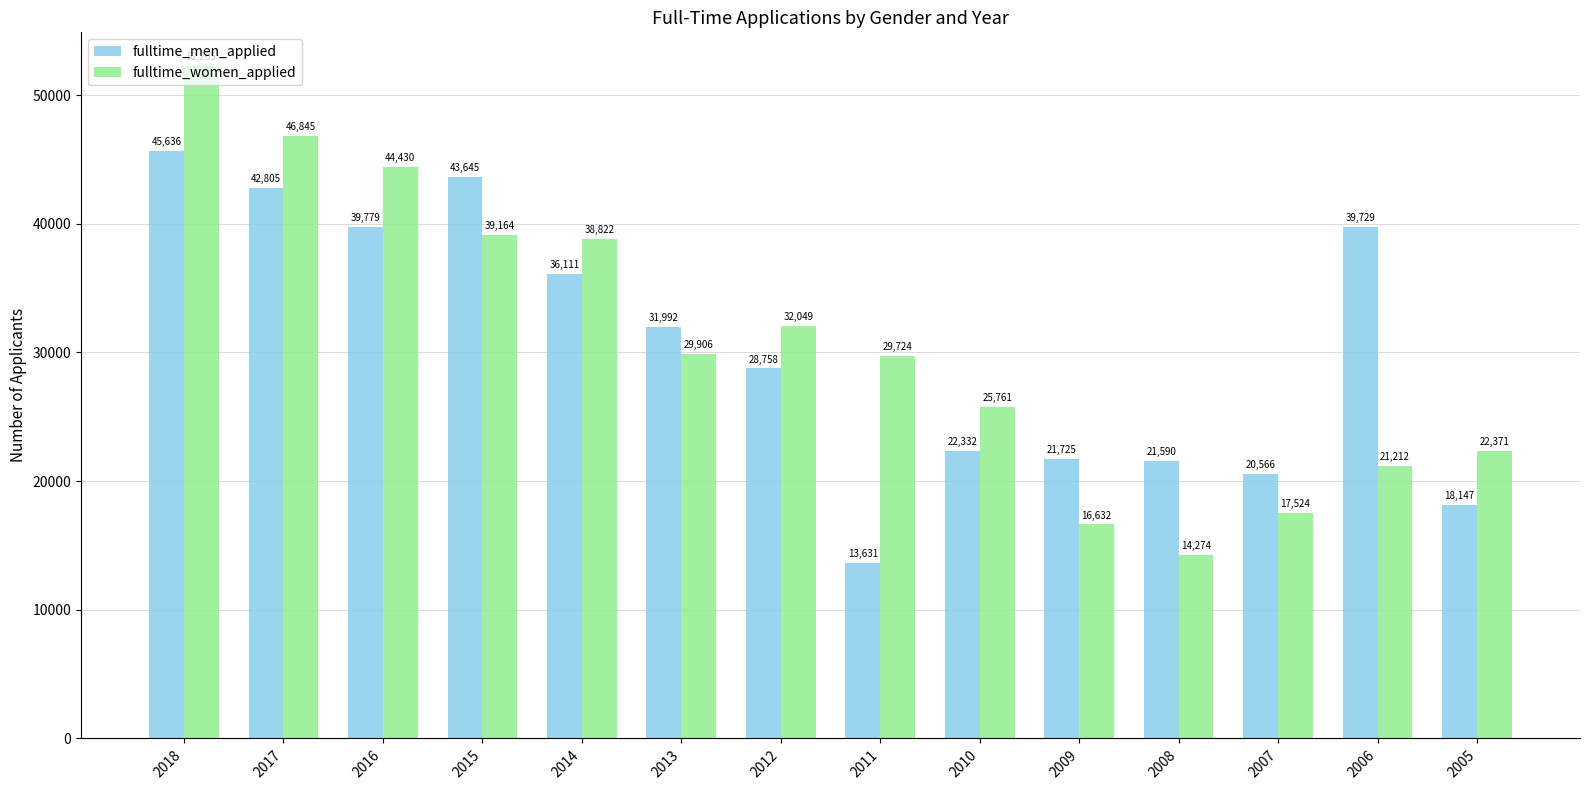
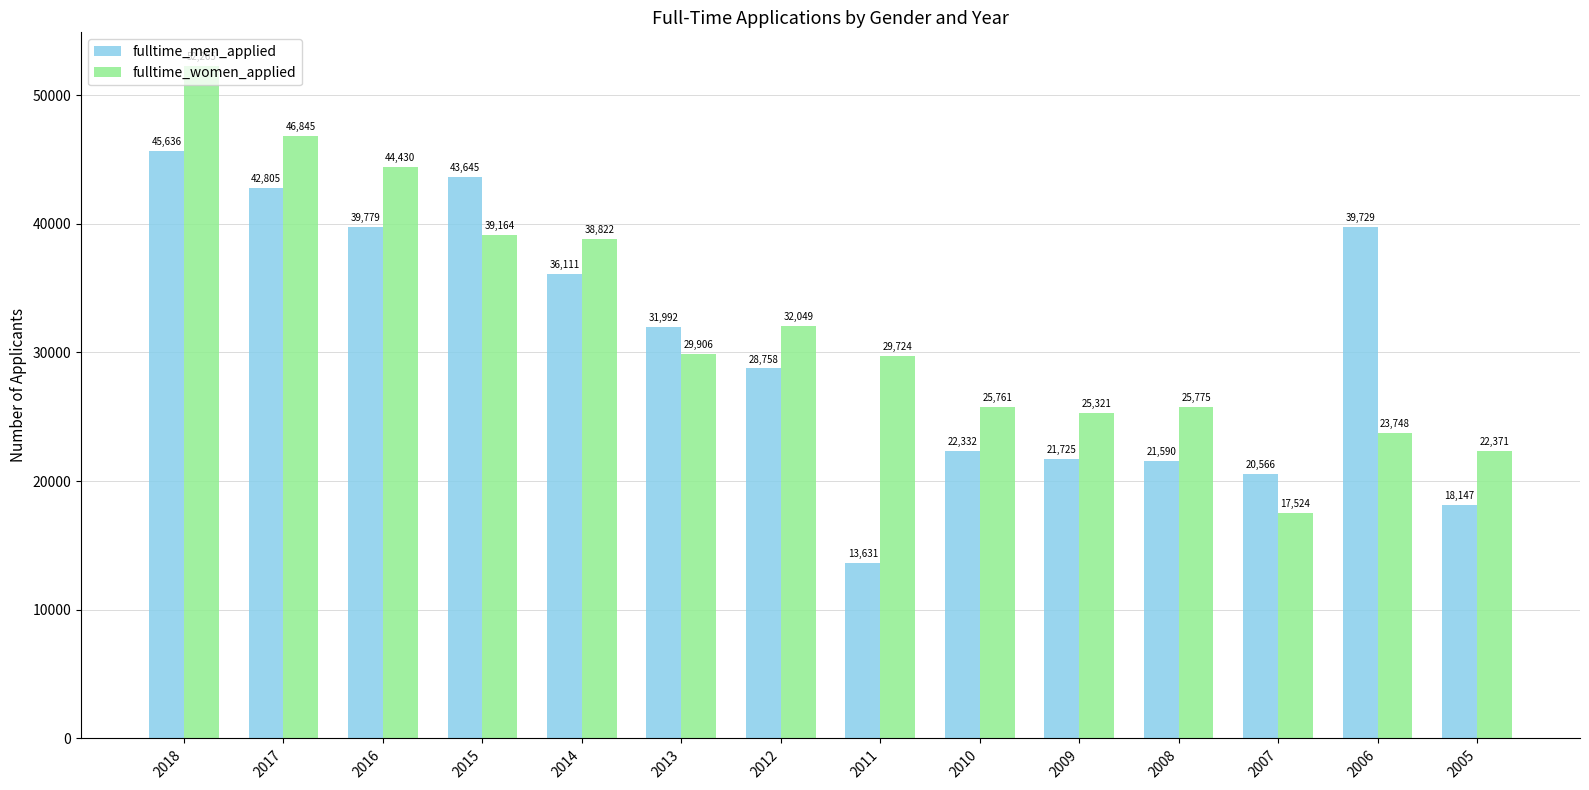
fulltime_women_applied, 2009: 16,632 -> 25,321
fulltime_women_applied, 2008: 14,274 -> 25,775
fulltime_women_applied, 2006: 21,212 -> 23,748
